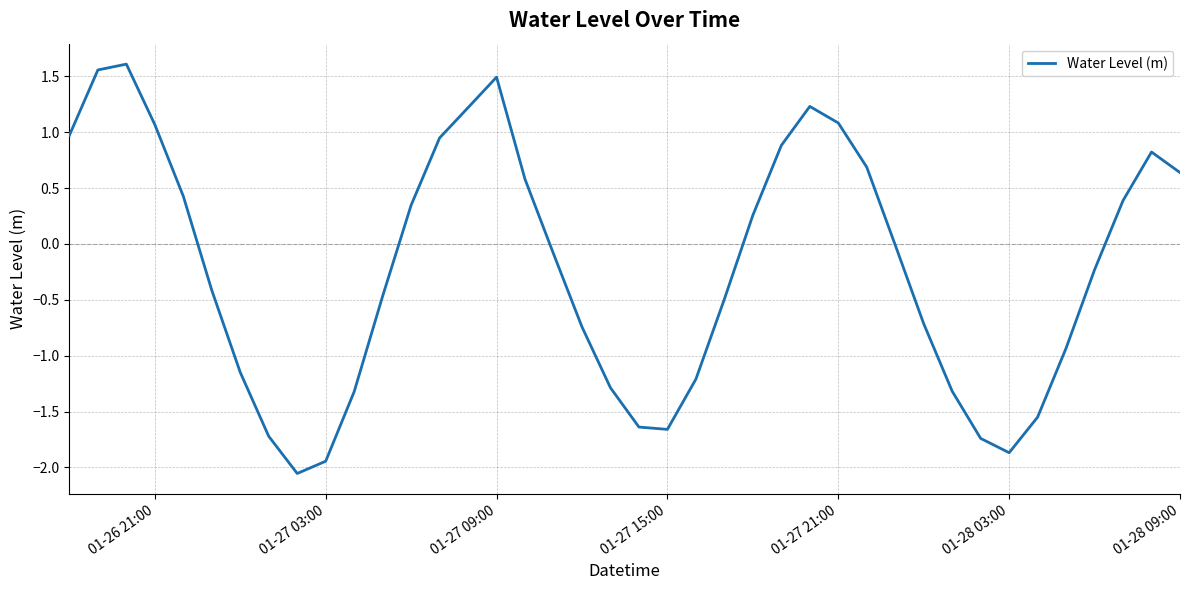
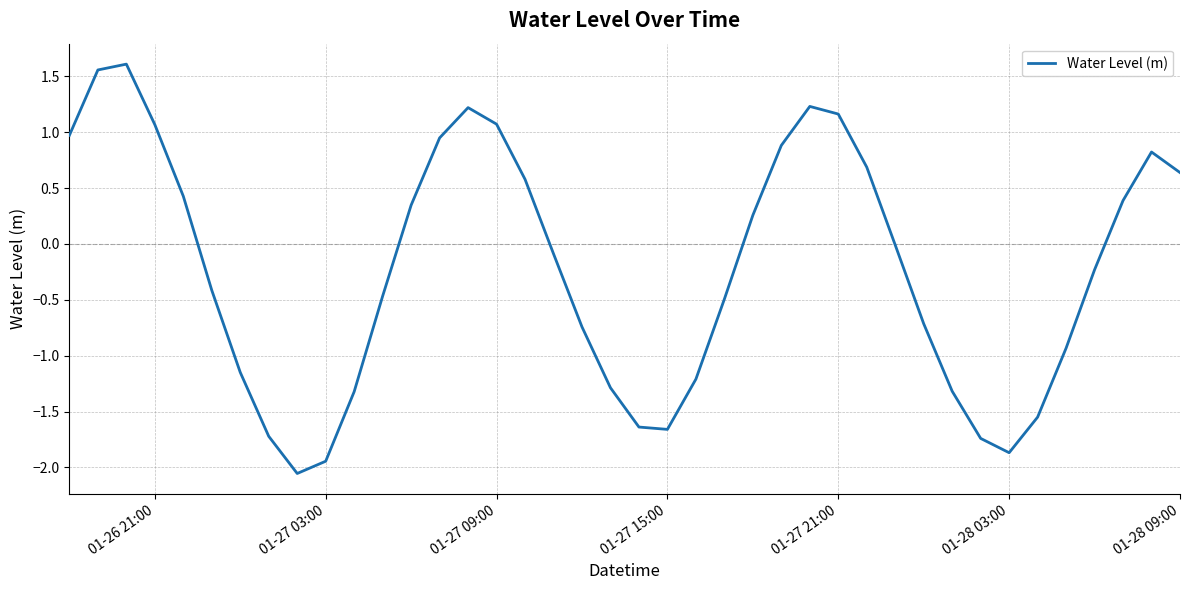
01-27 09:00: 1.49 -> 1.07
01-27 21:00: 1.08 -> 1.16
